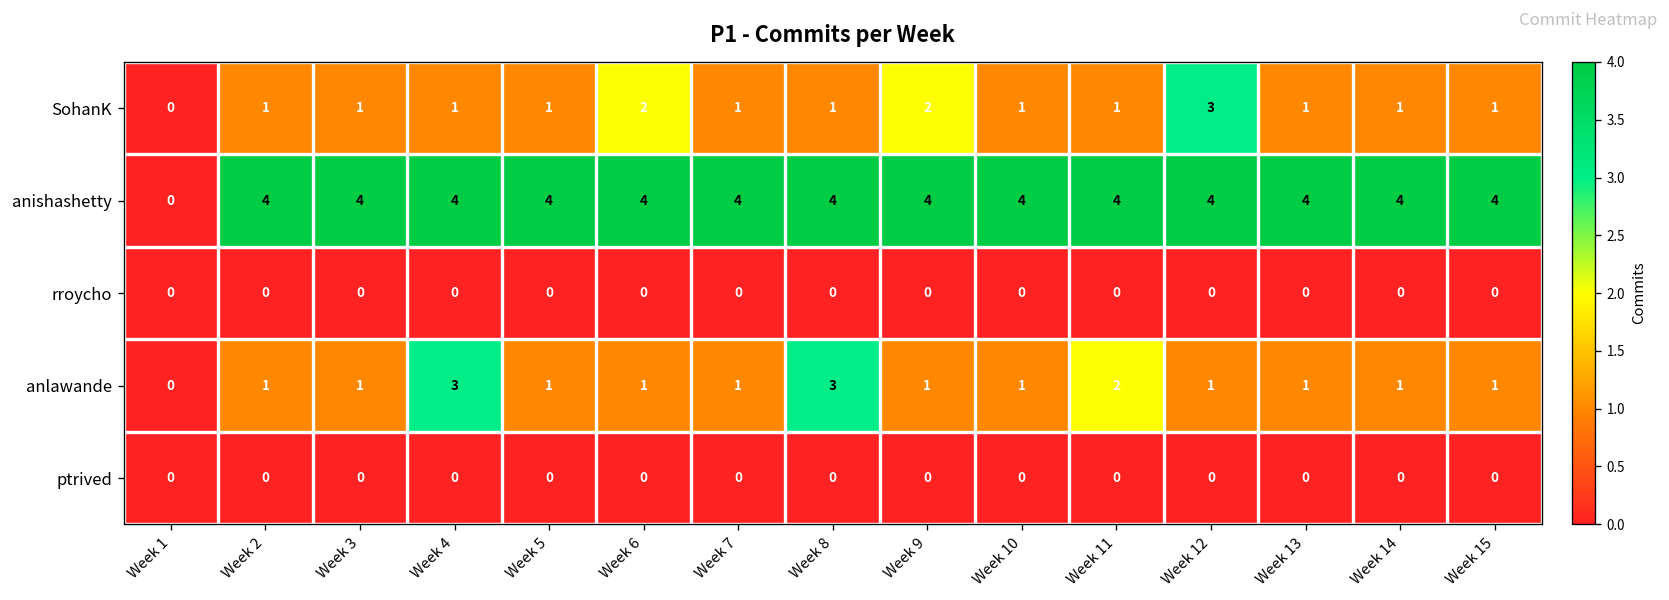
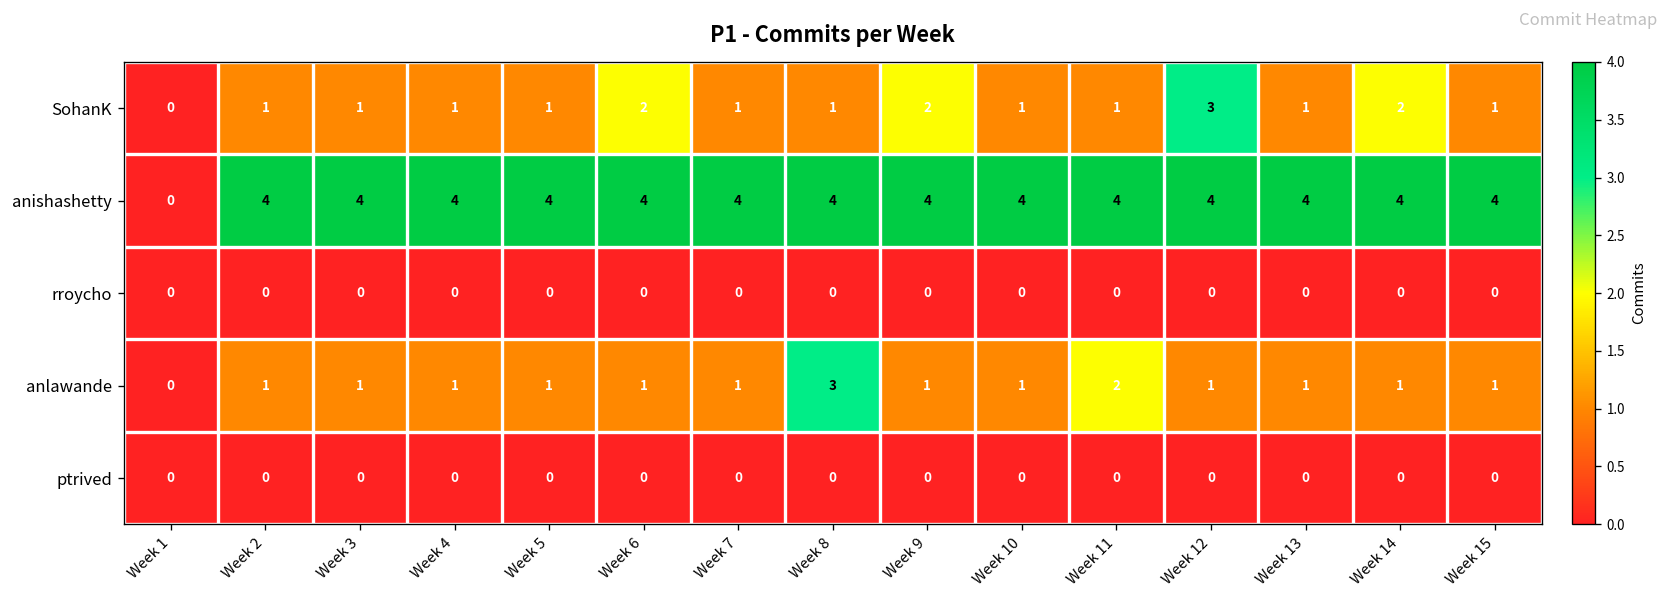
SohanK, Week 14: 1 -> 2
anlawande, Week 4: 3 -> 1
